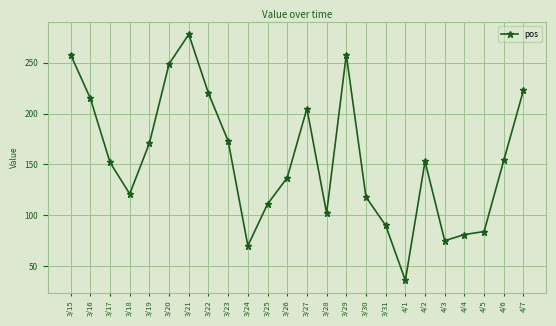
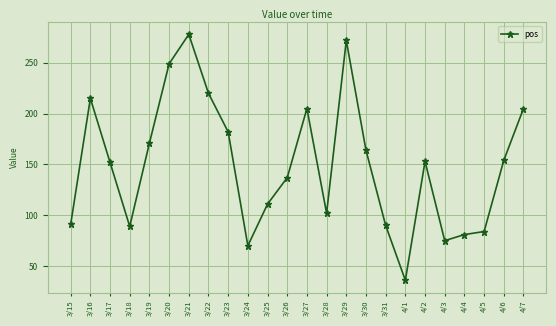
3/15: 258 -> 91
3/18: 121 -> 89
3/23: 173 -> 182
3/29: 258 -> 272
3/30: 118 -> 164
4/7: 223 -> 205
